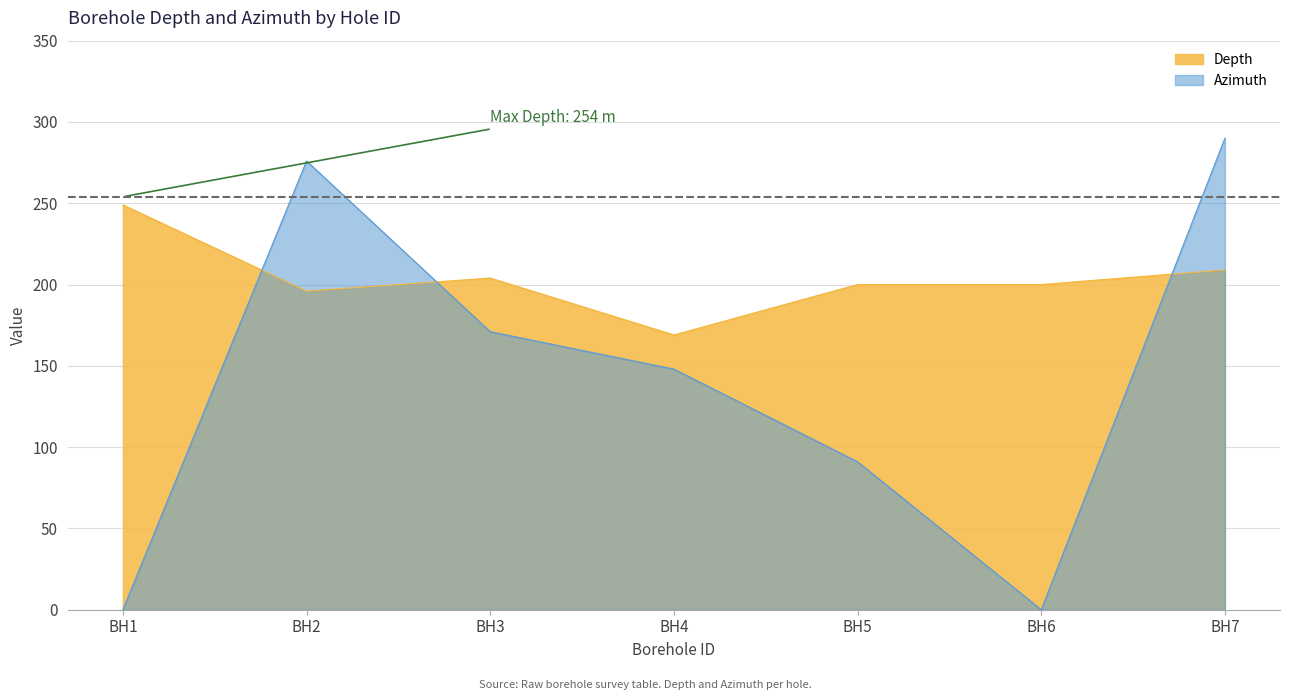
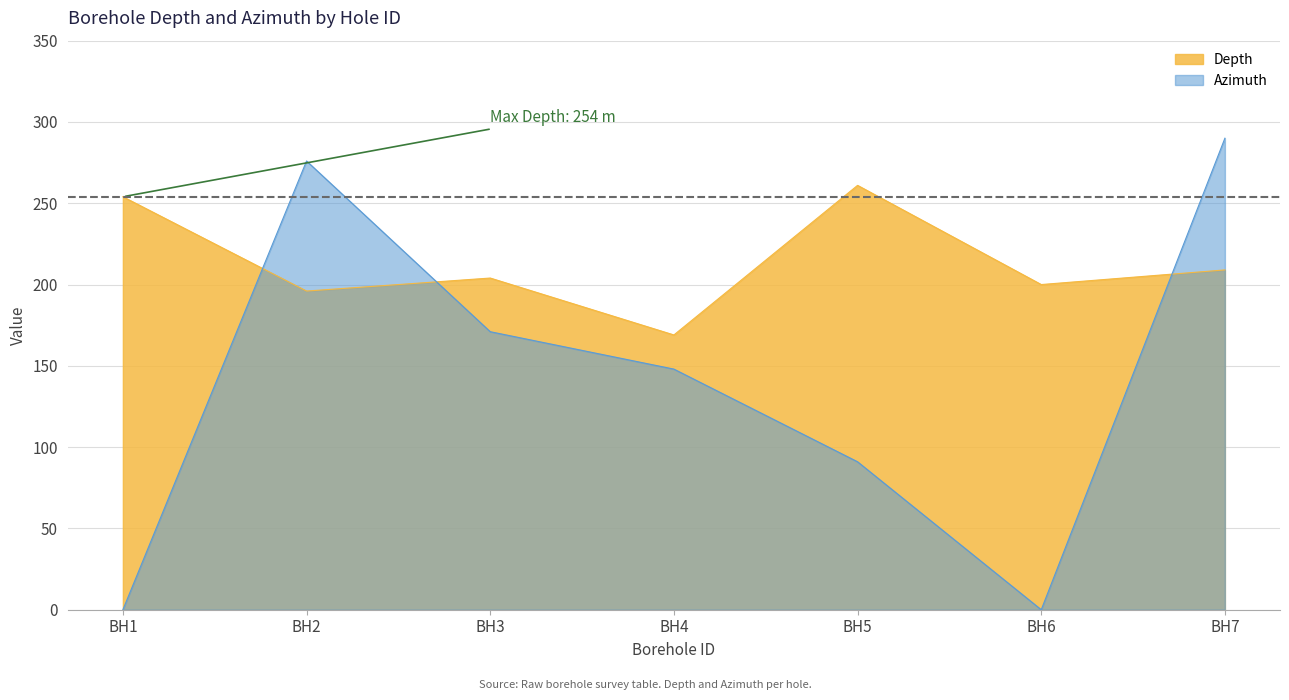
Depth, BH1: 249 -> 254
Depth, BH5: 200 -> 261
